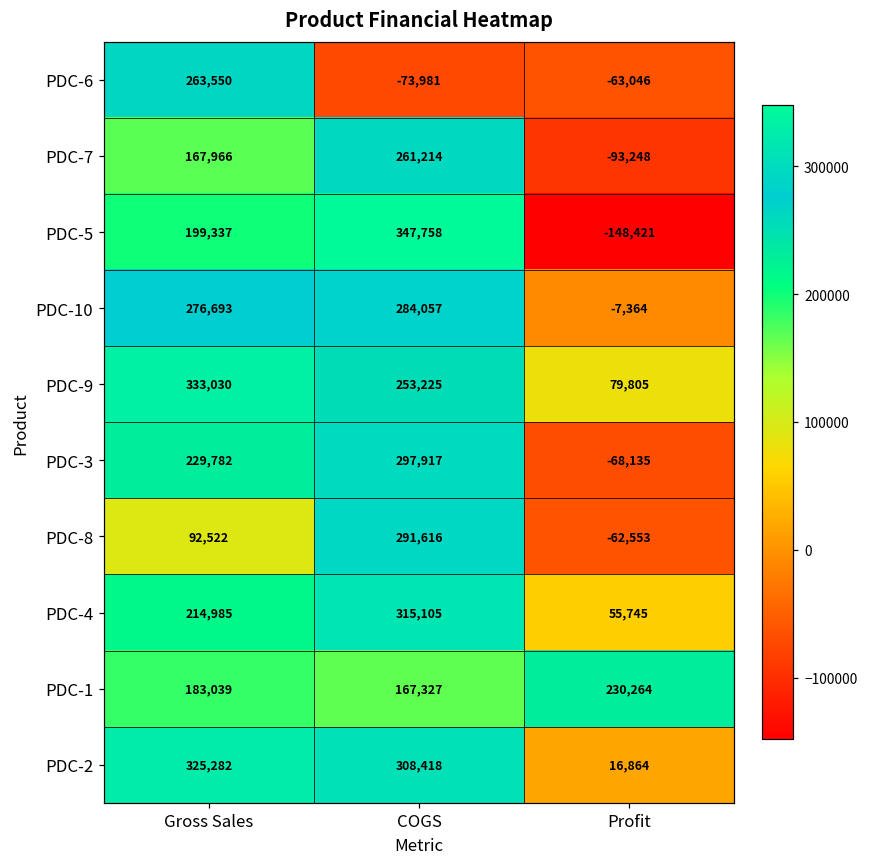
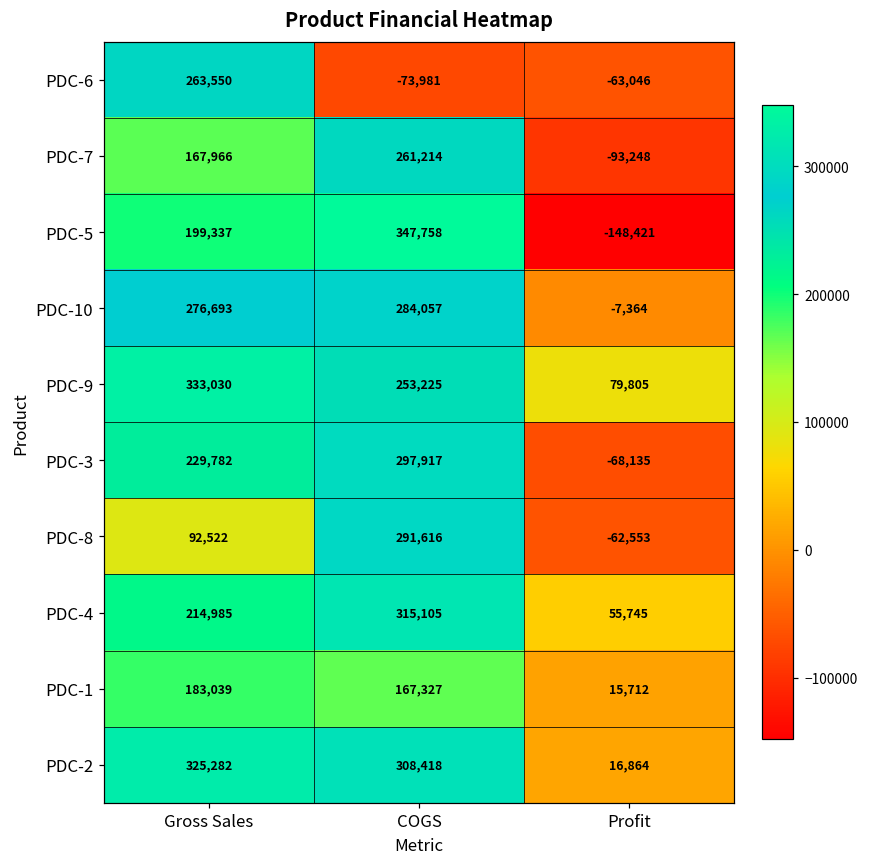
PDC-1, Profit: 230,264 -> 15,712
